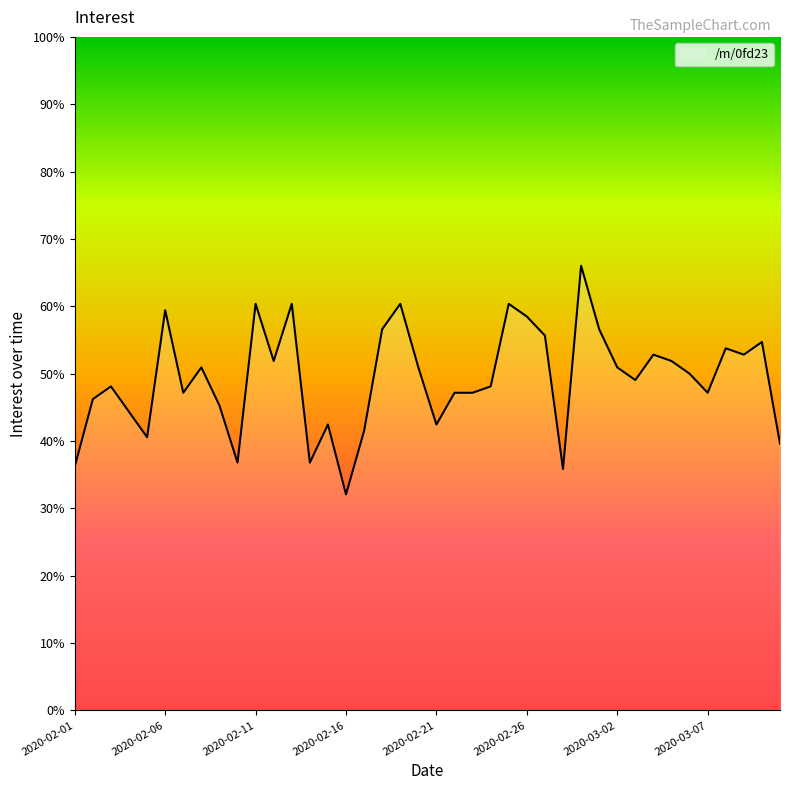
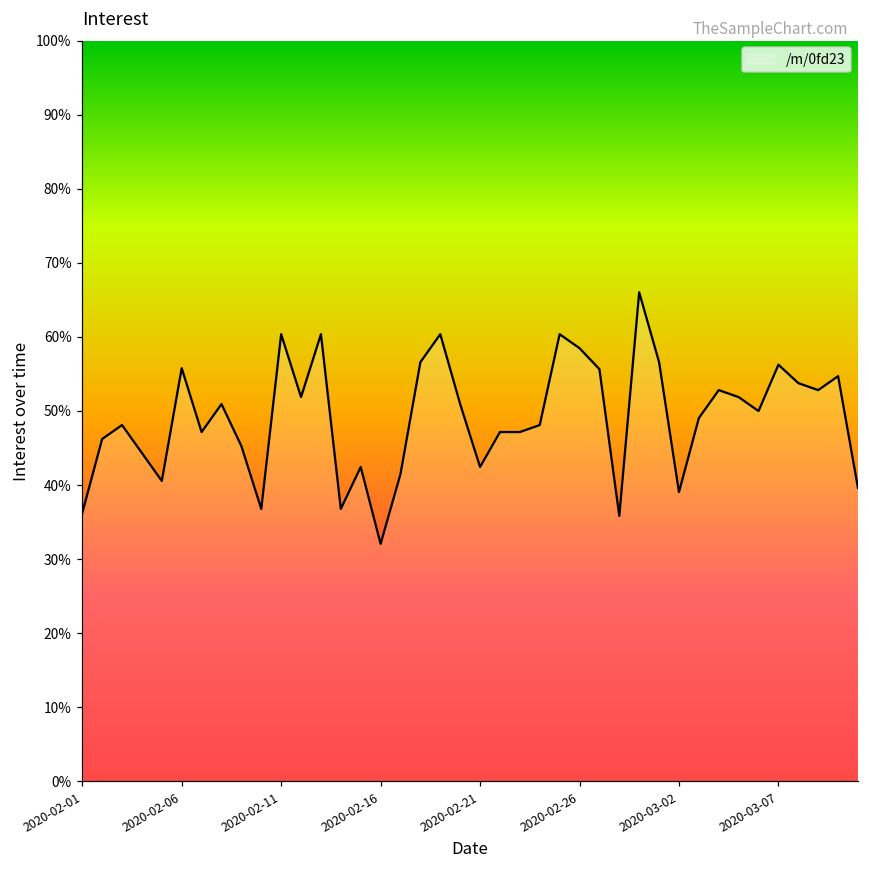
2020-02-06: 59% -> 56%
2020-03-02: 51% -> 39%
2020-03-07: 47% -> 56%
